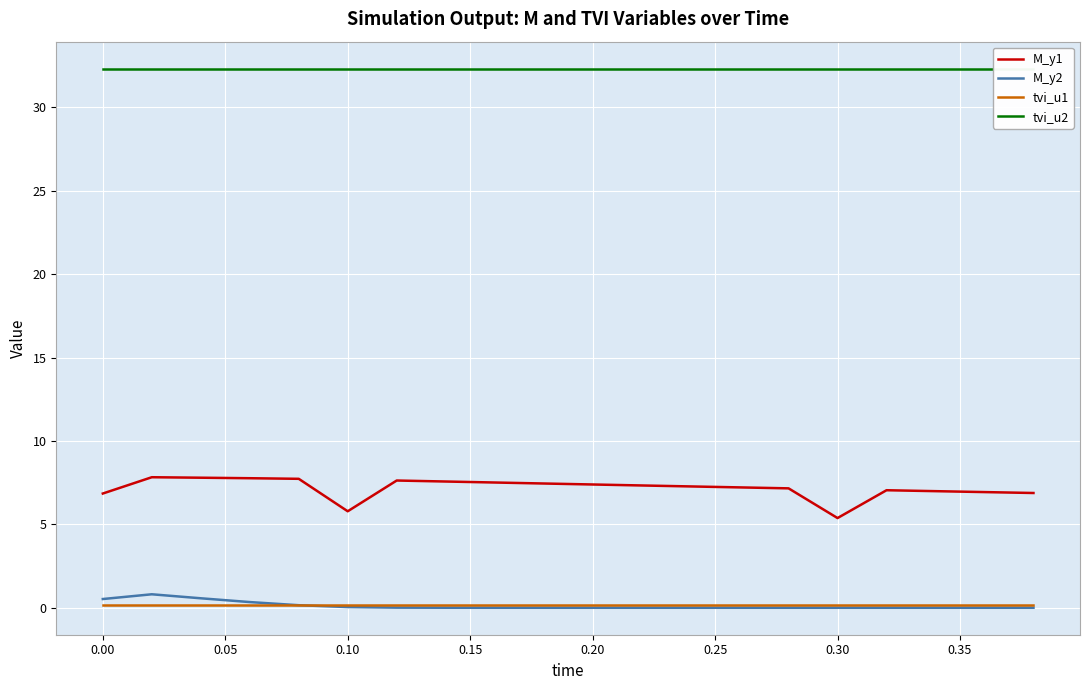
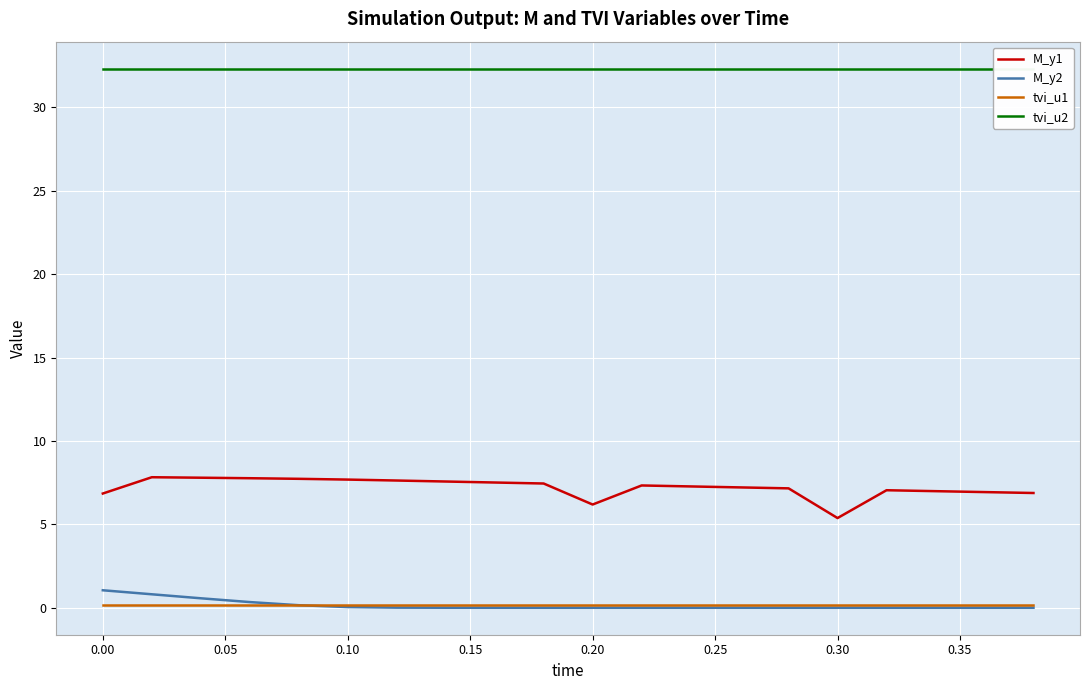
M_y2, 0.00: 0.5 -> 1.0
M_y1, 0.10: 5.8 -> 7.7
M_y1, 0.20: 7.4 -> 6.2
